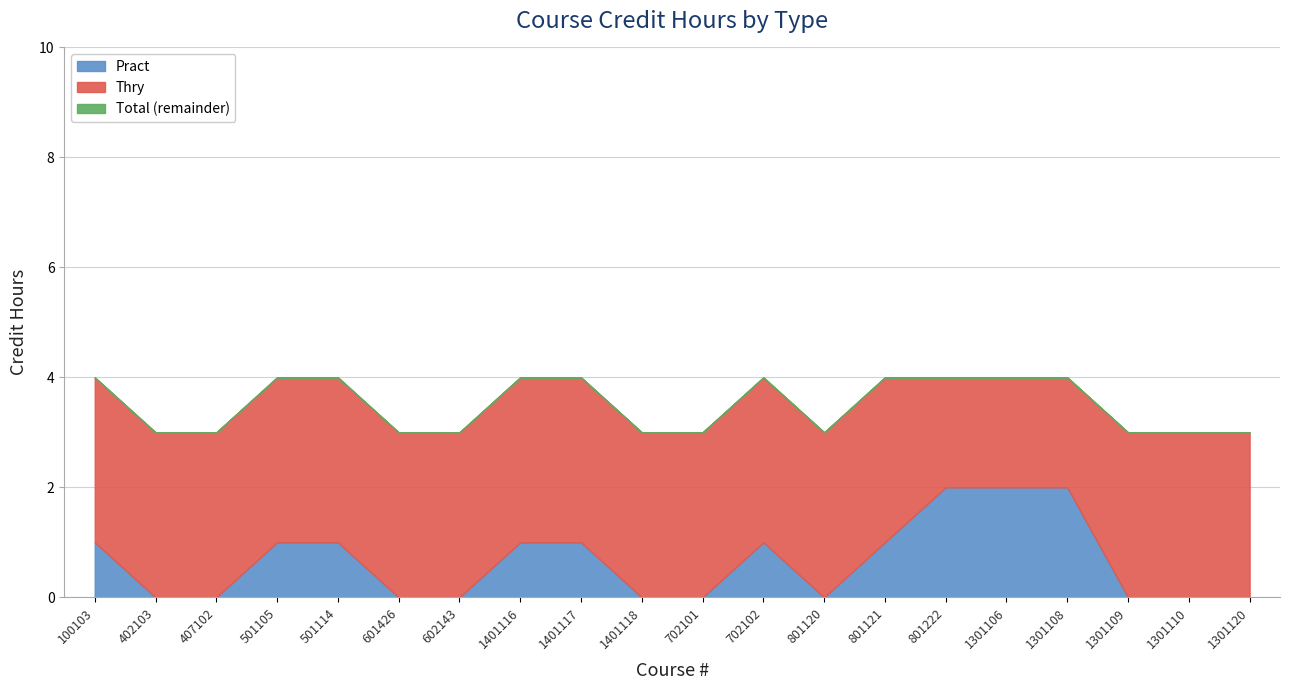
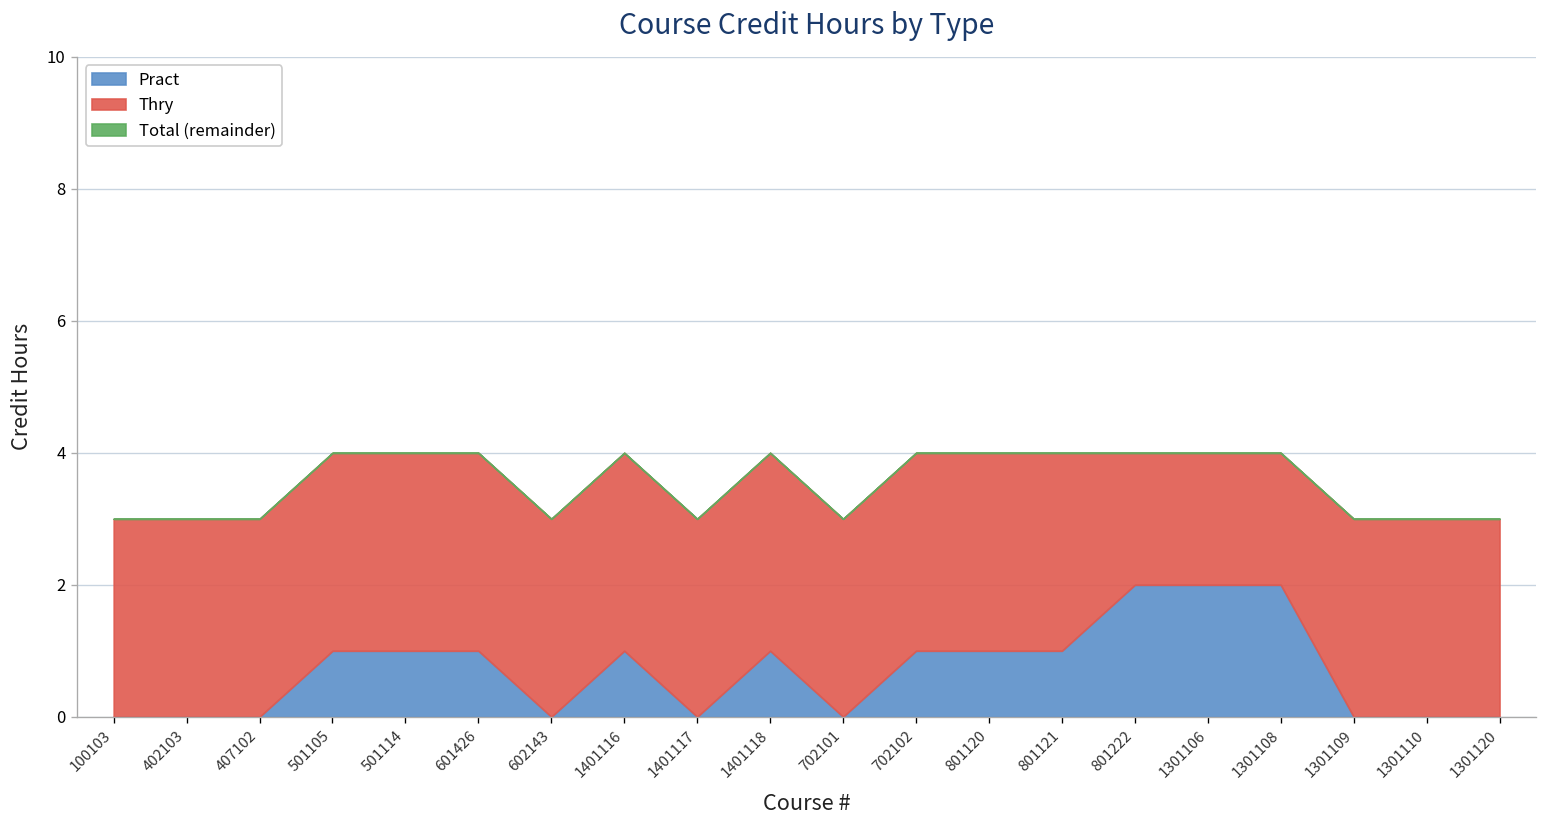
Pract, 100103: 1 -> 0
Pract, 601426: 0 -> 1
Pract, 1401117: 1 -> 0
Pract, 1401118: 0 -> 1
Pract, 801120: 0 -> 1
